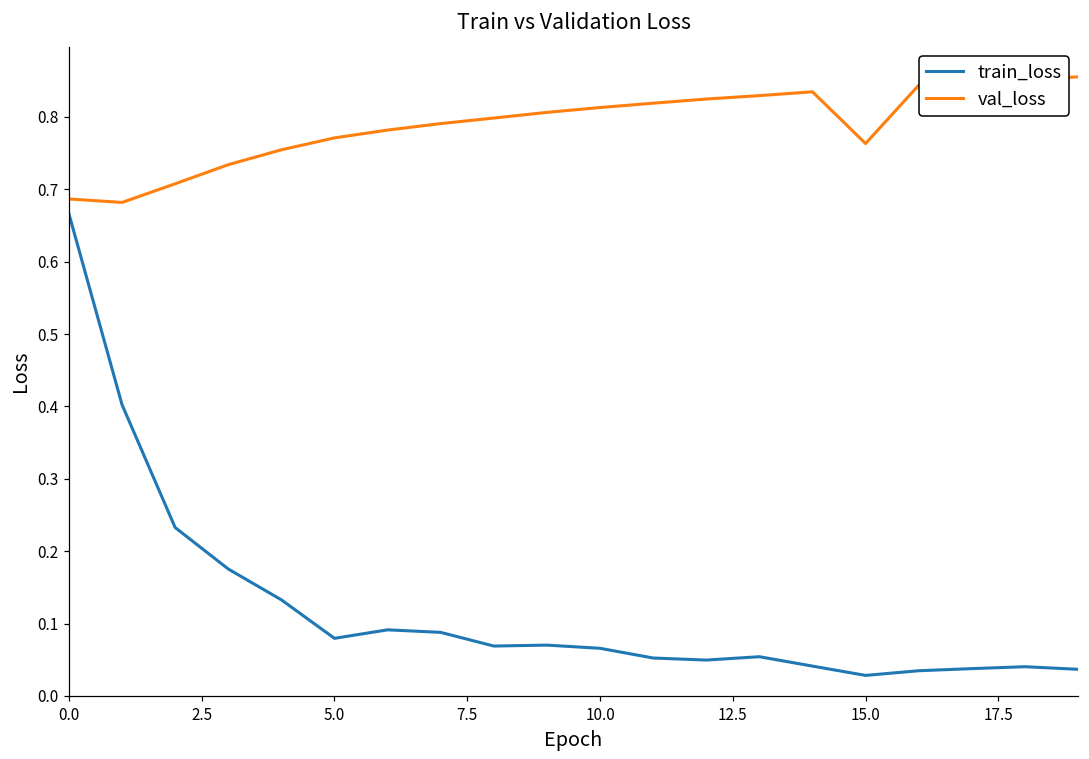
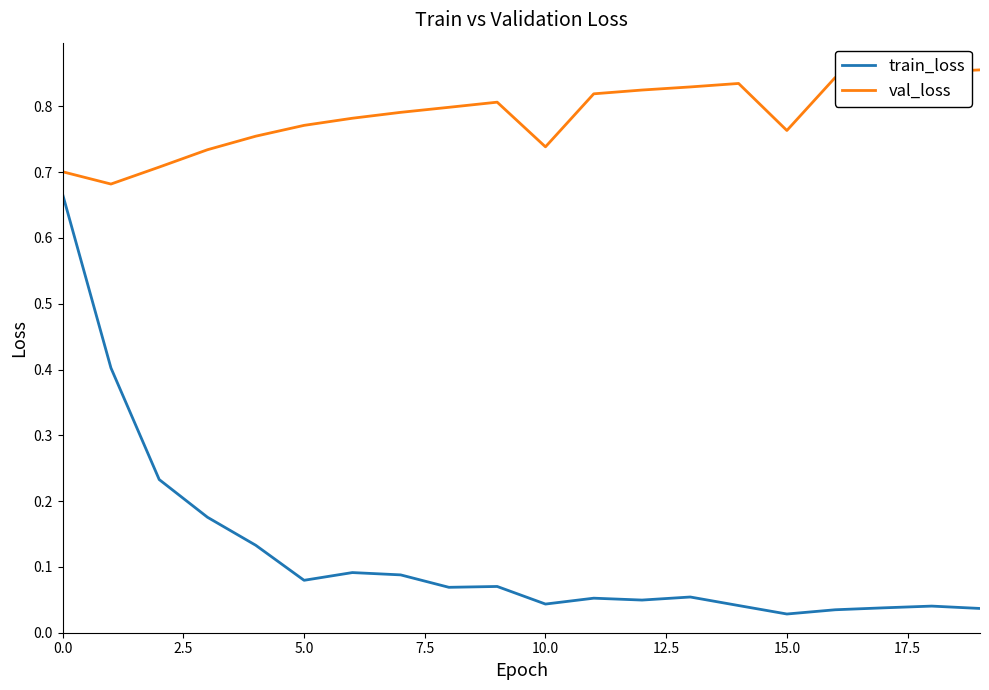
val_loss, 0.0: 0.69 -> 0.70
train_loss, 10.0: 0.07 -> 0.04
val_loss, 10.0: 0.81 -> 0.74
